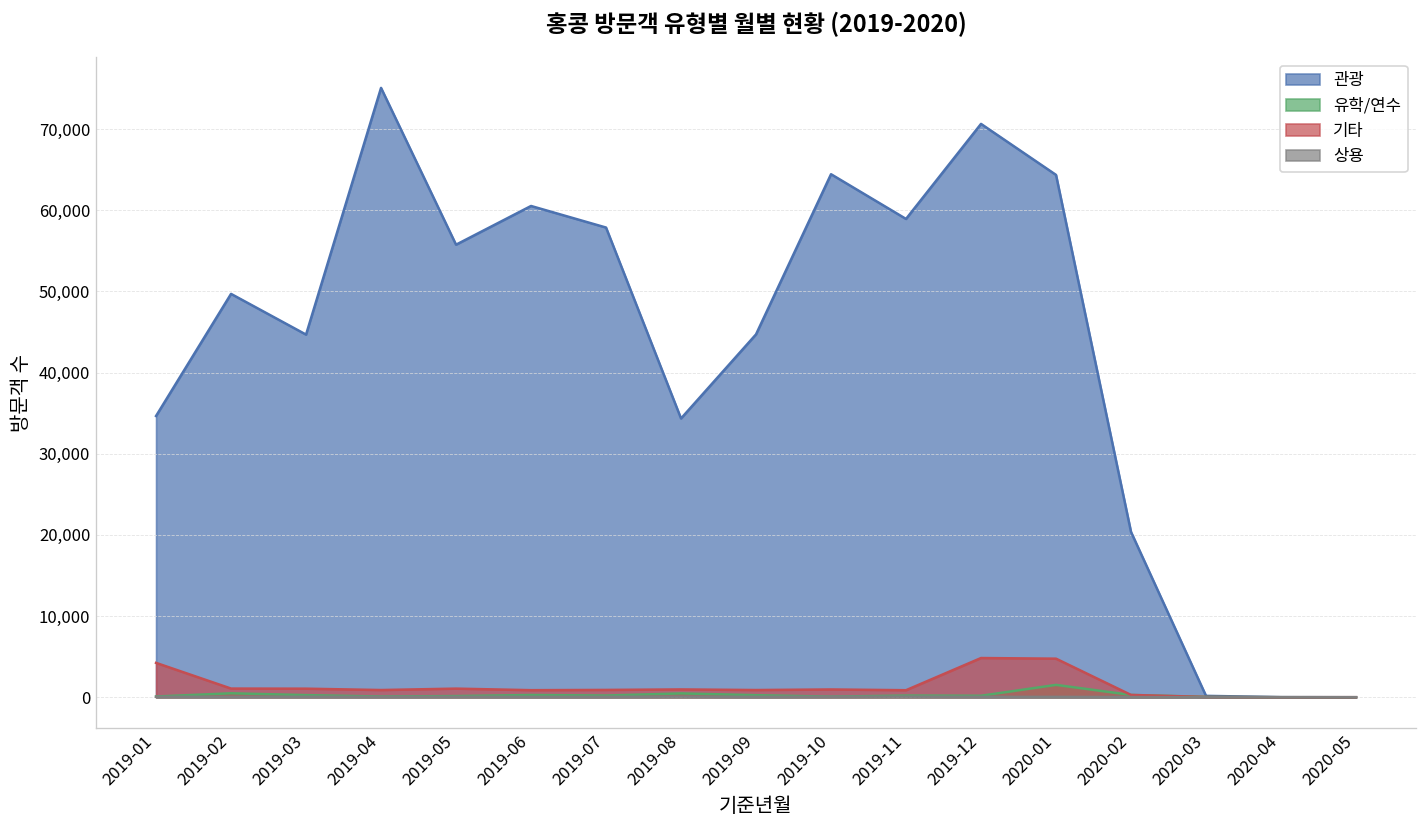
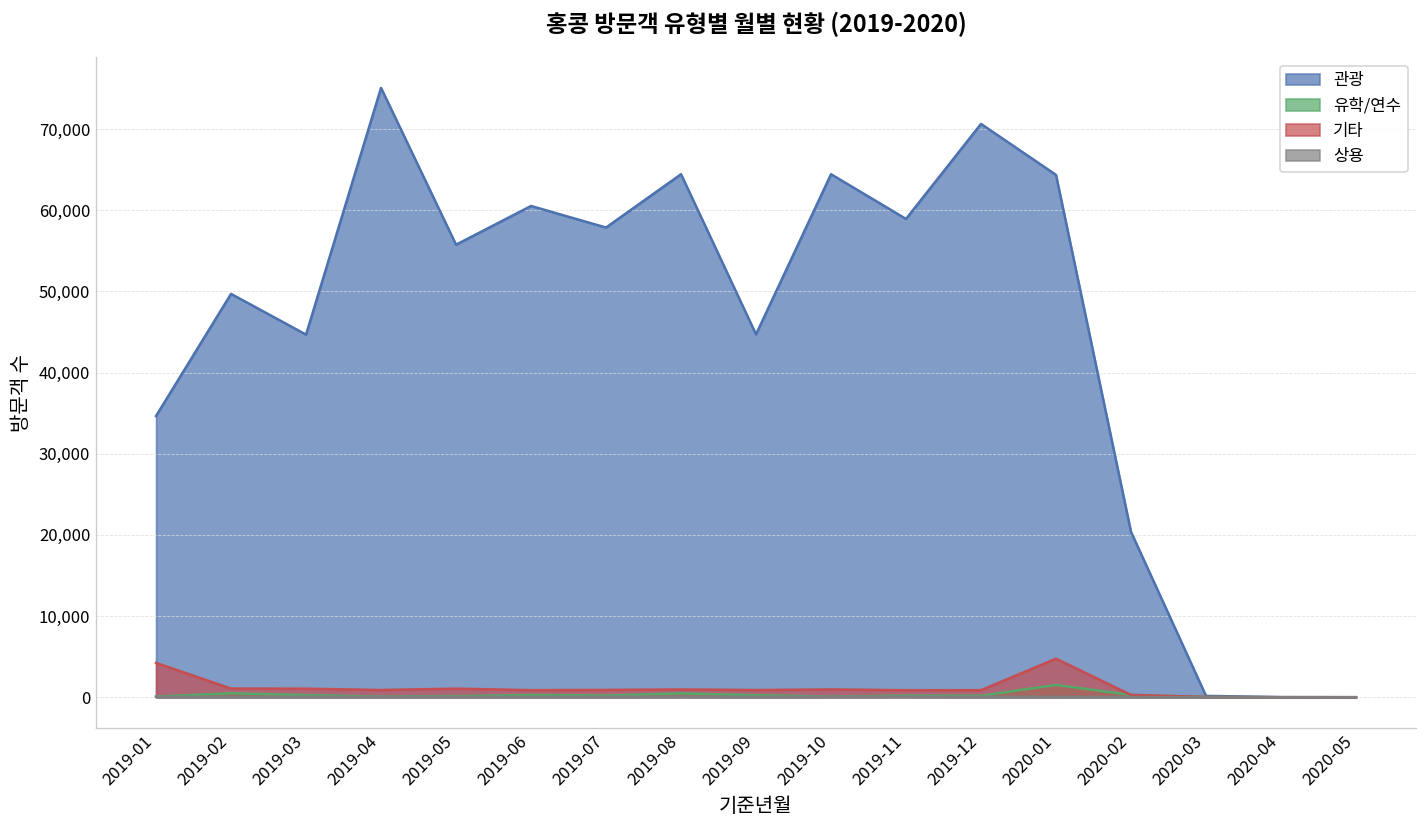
관광, 2019-08: 34,000 -> 64,000
기타, 2019-12: 5,000 -> 1,000
